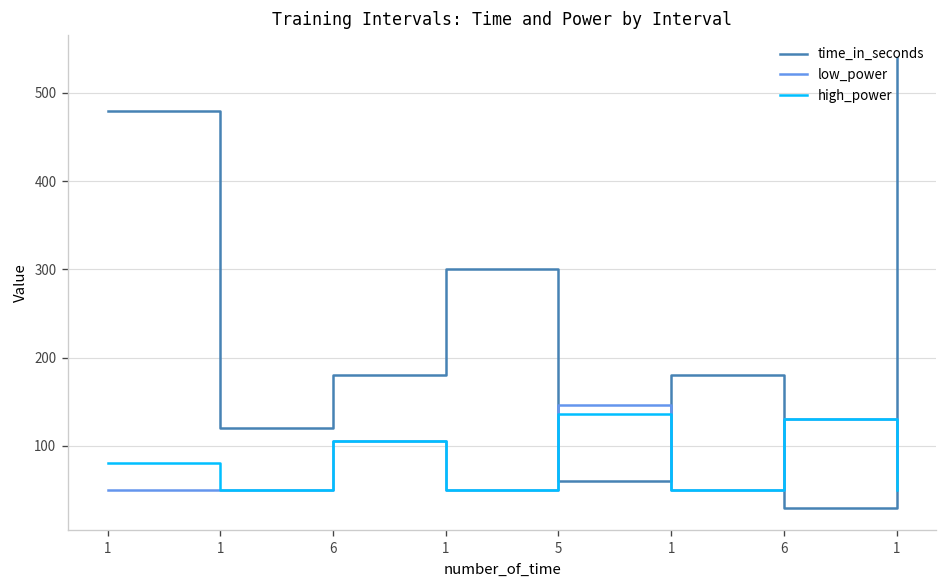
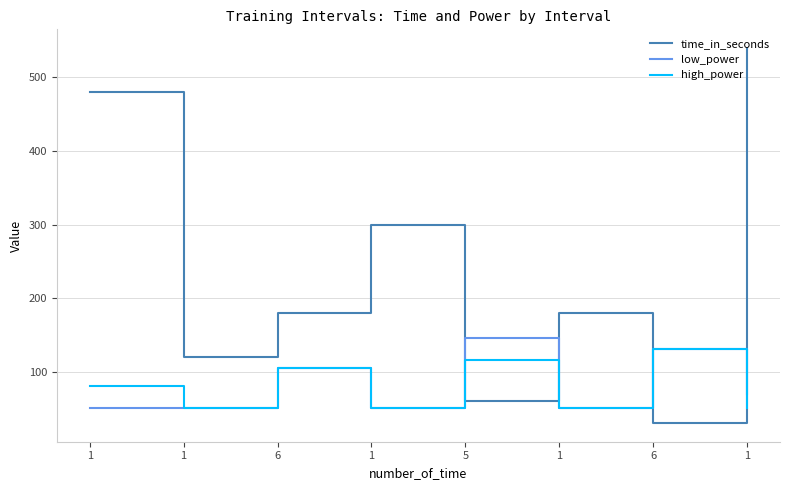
high_power, 5: 140 -> 120
